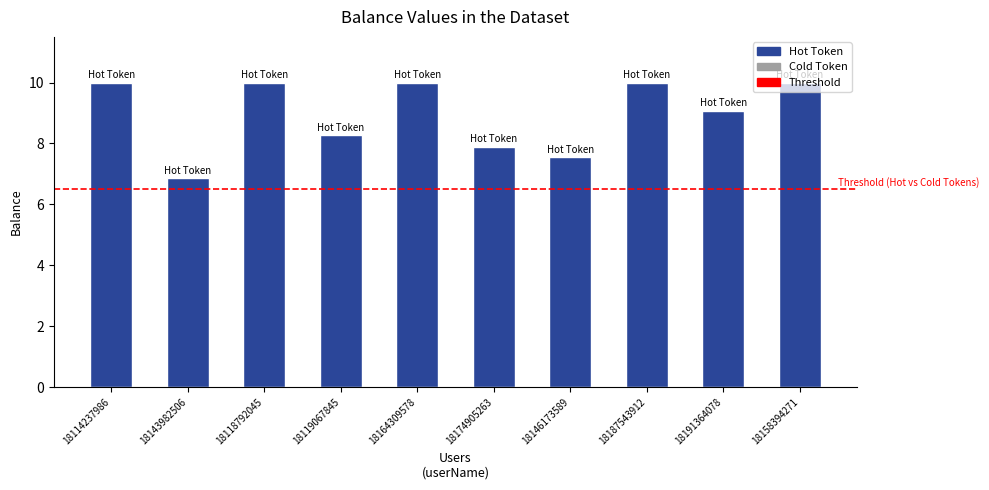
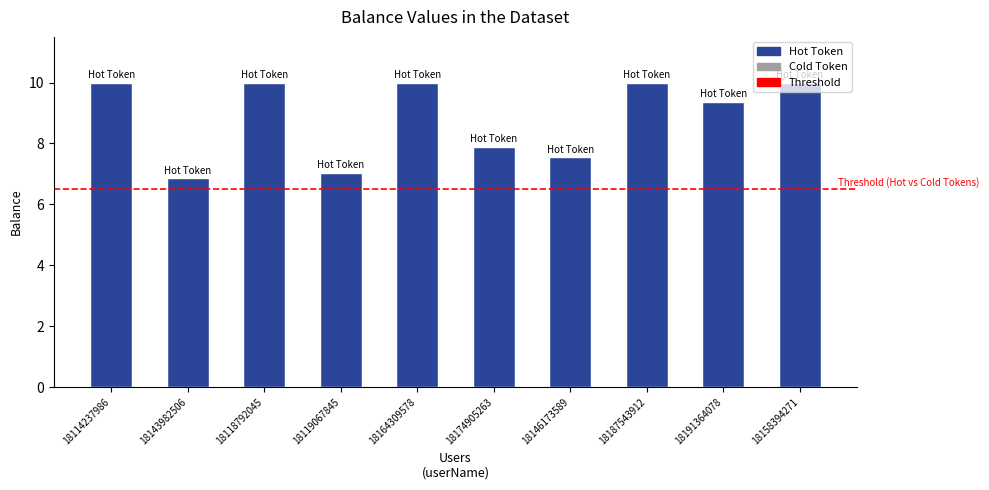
18119067845: 8.3 -> 7.0
18191364078: 9.1 -> 9.4
